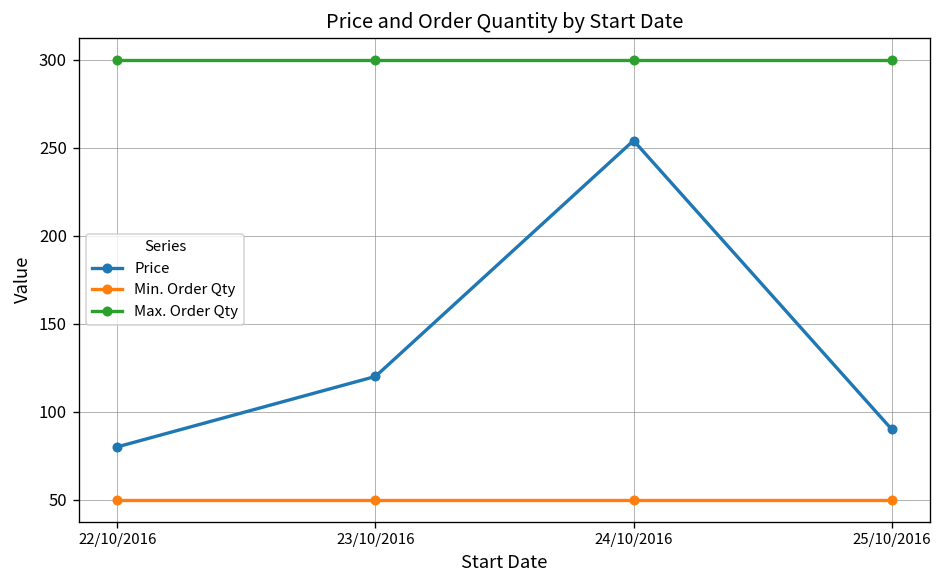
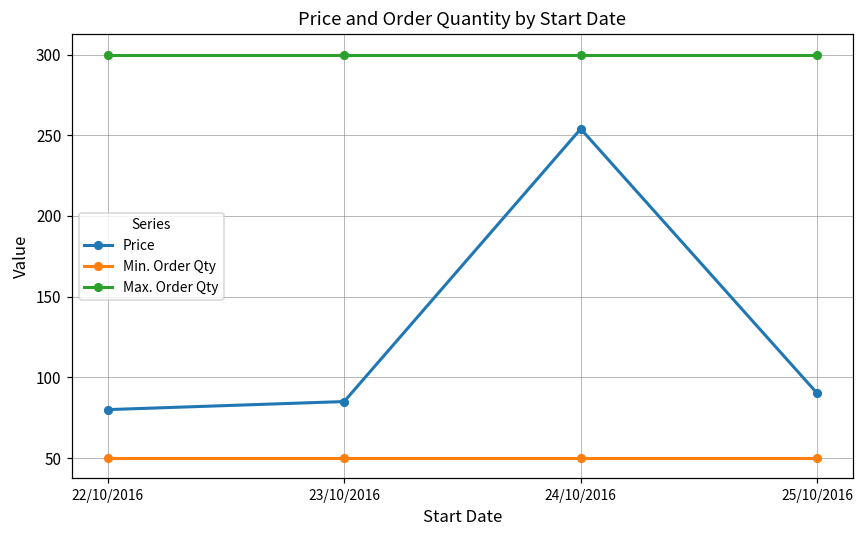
Price, 23/10/2016: 120 -> 85
